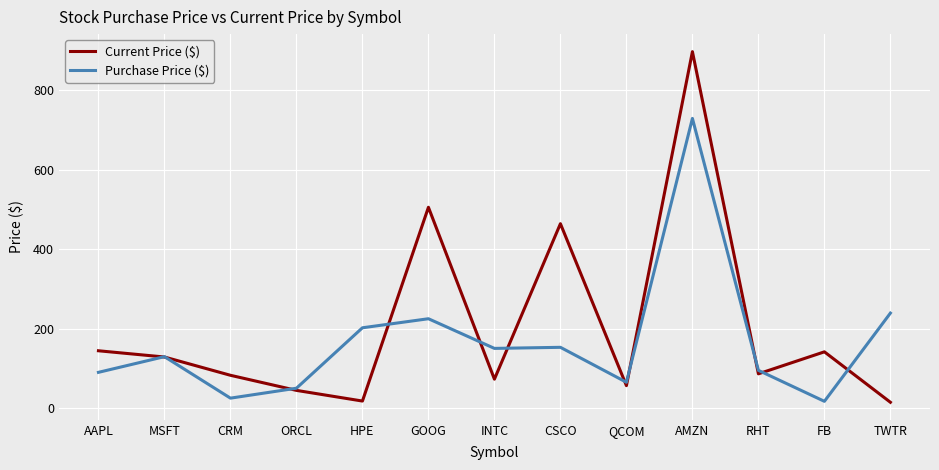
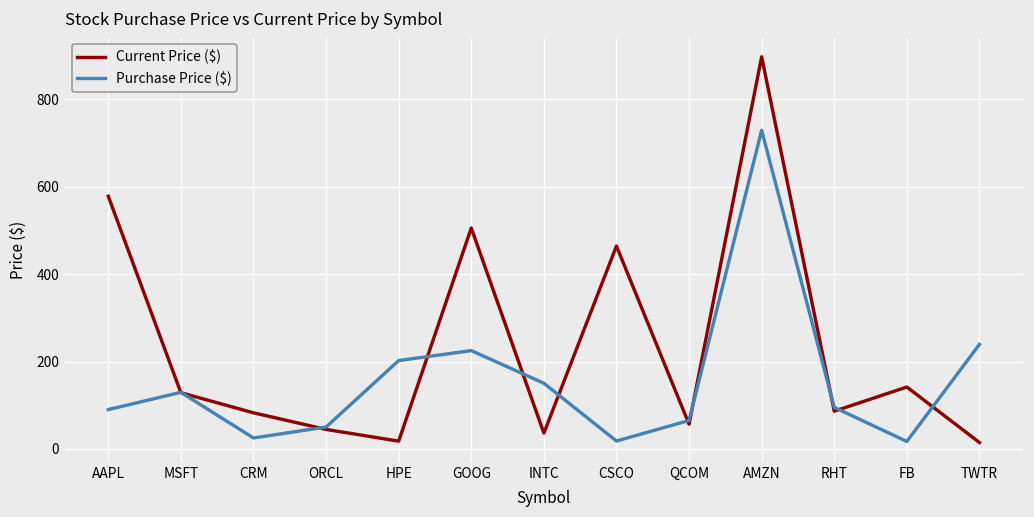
Current Price ($), AAPL: 140 -> 580
Current Price ($), INTC: 70 -> 40
Purchase Price ($), CSCO: 150 -> 20
